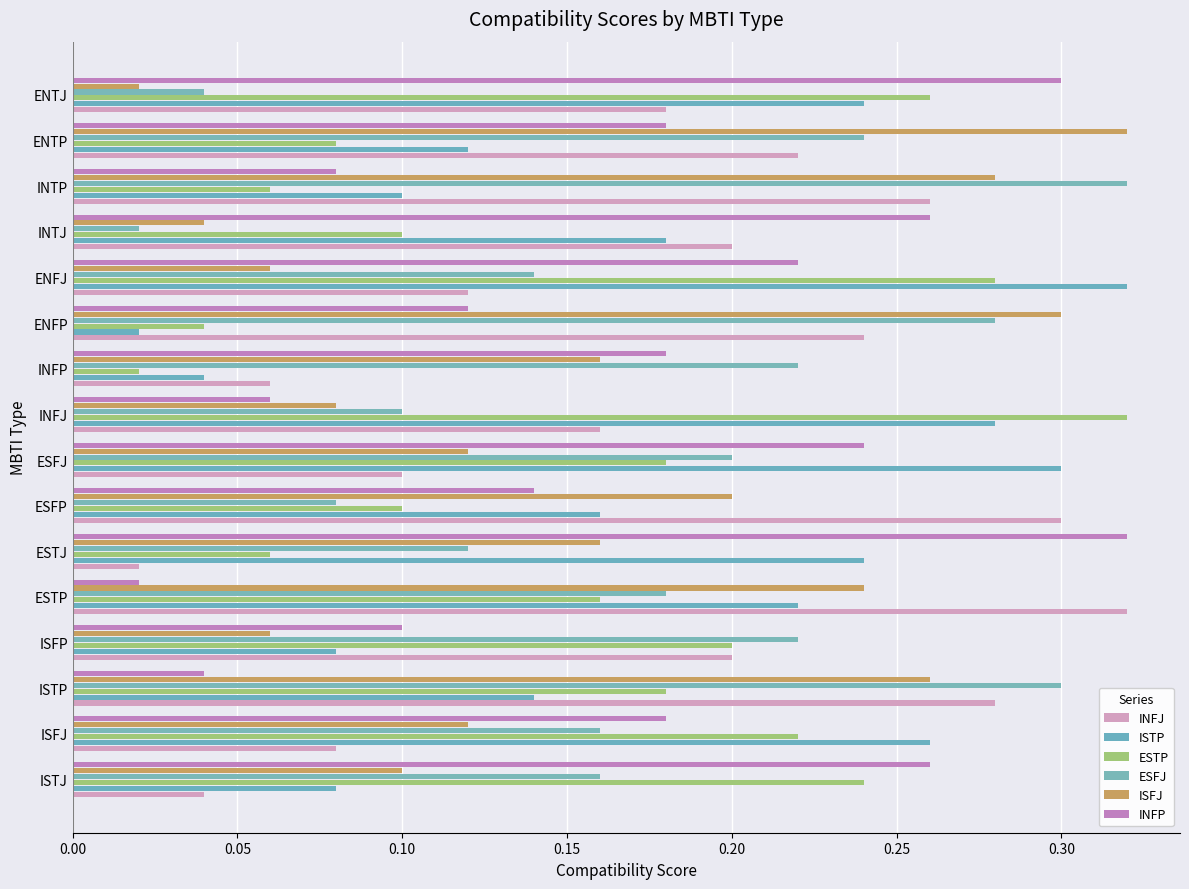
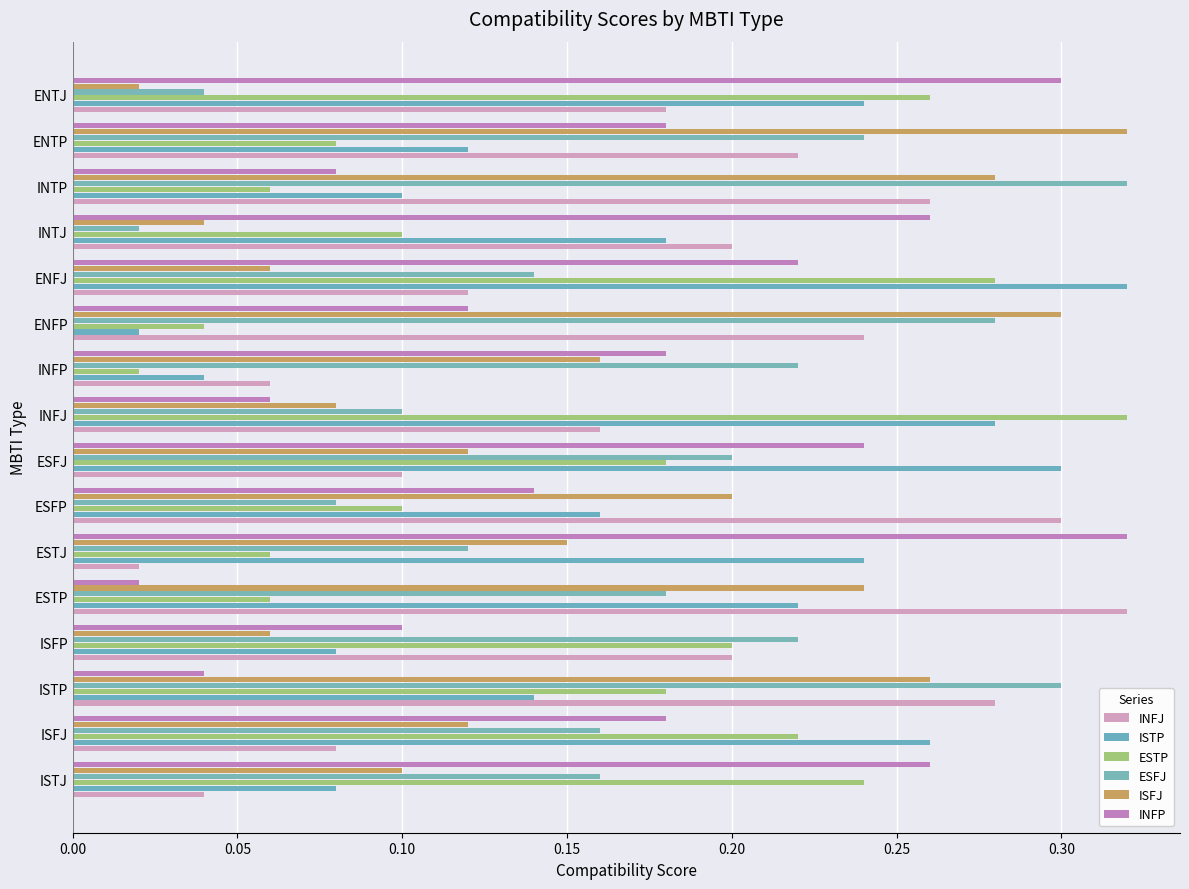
ISFJ, ESTJ: 0.16 -> 0.15
ESTP, ESTP: 0.16 -> 0.06
